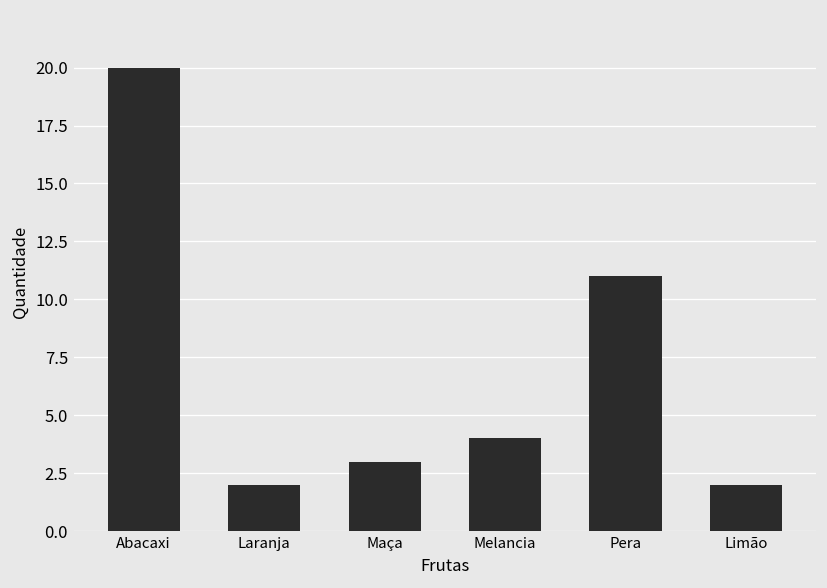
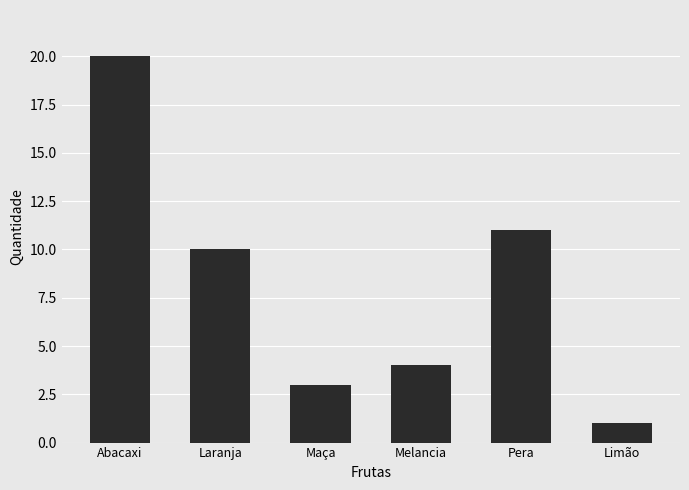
Laranja: 2 -> 10
Limão: 2 -> 1
